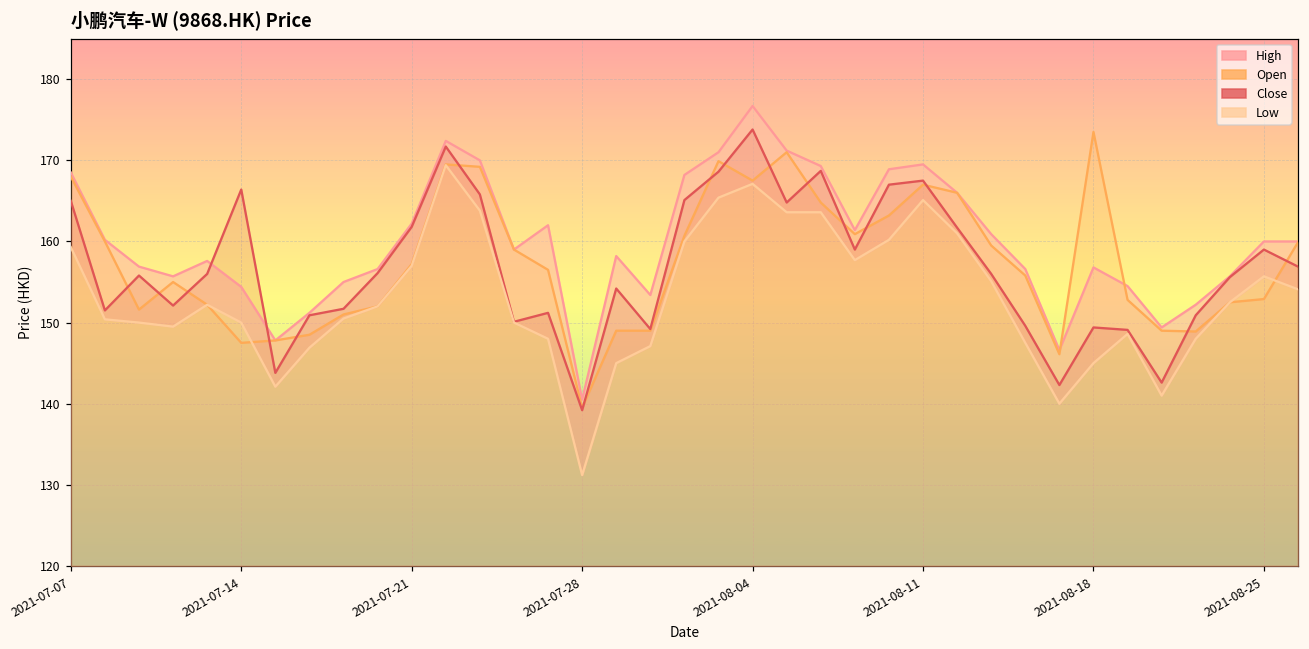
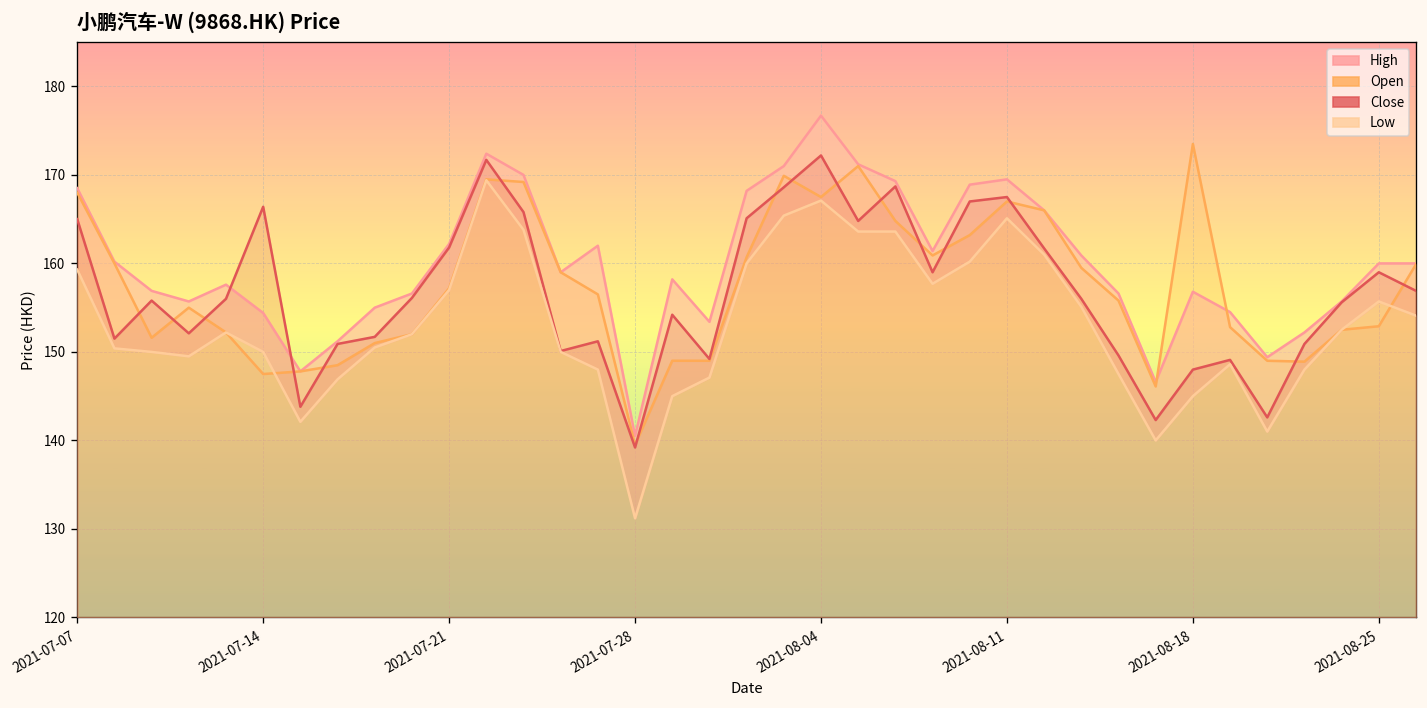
Close, 2021-08-04: 174 -> 172
Close, 2021-08-18: 149 -> 148
